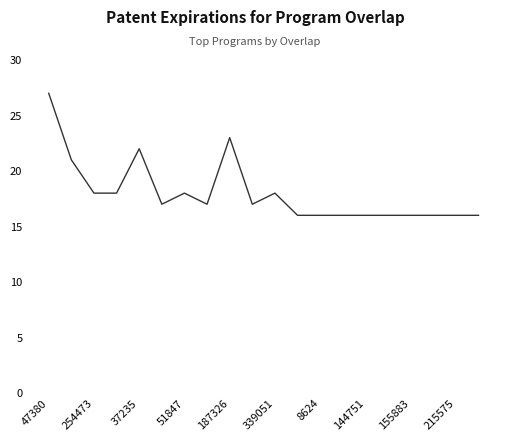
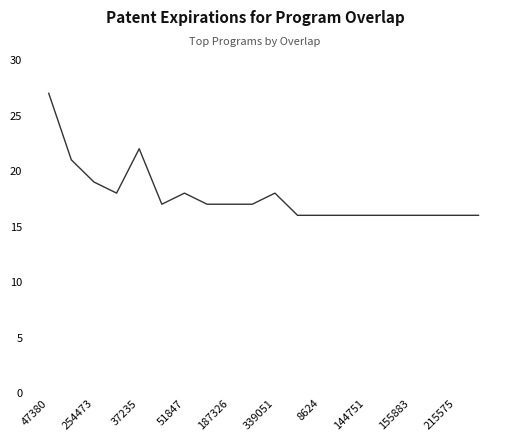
254473: 18 -> 19
187326: 23 -> 17
